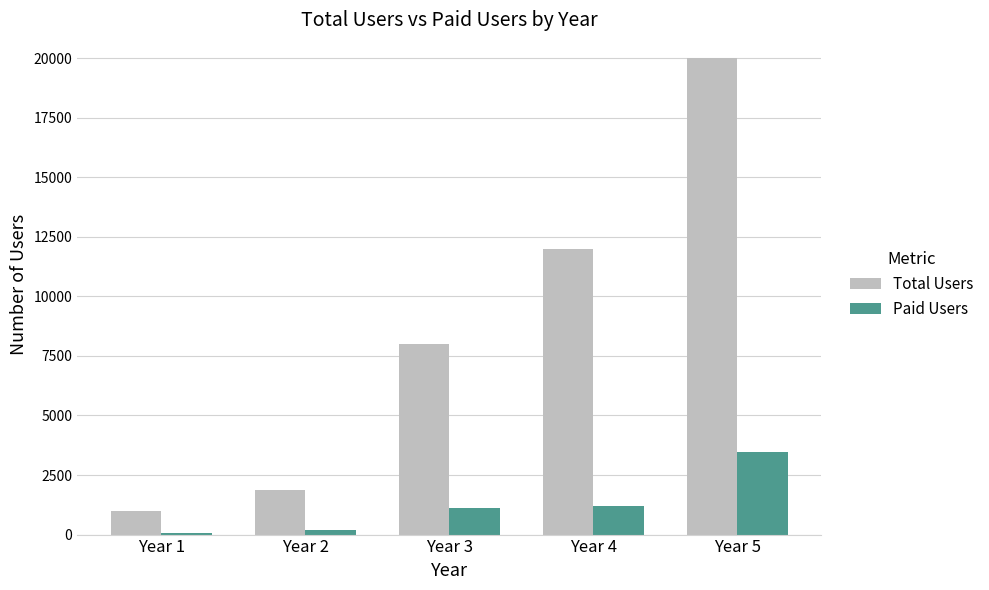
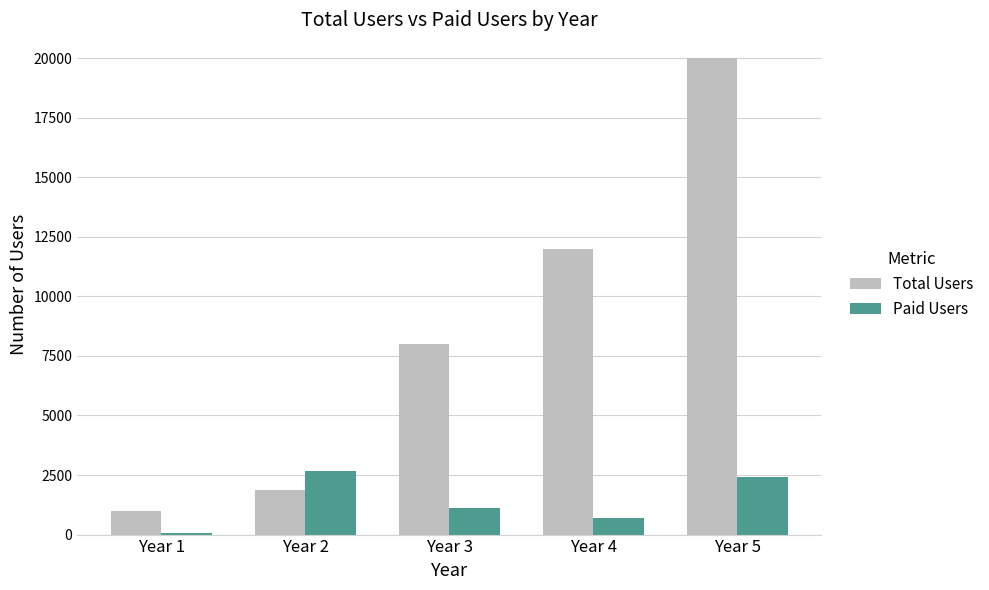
Paid Users, Year 2: 200 -> 2700
Paid Users, Year 4: 1200 -> 700
Paid Users, Year 5: 3500 -> 2400
